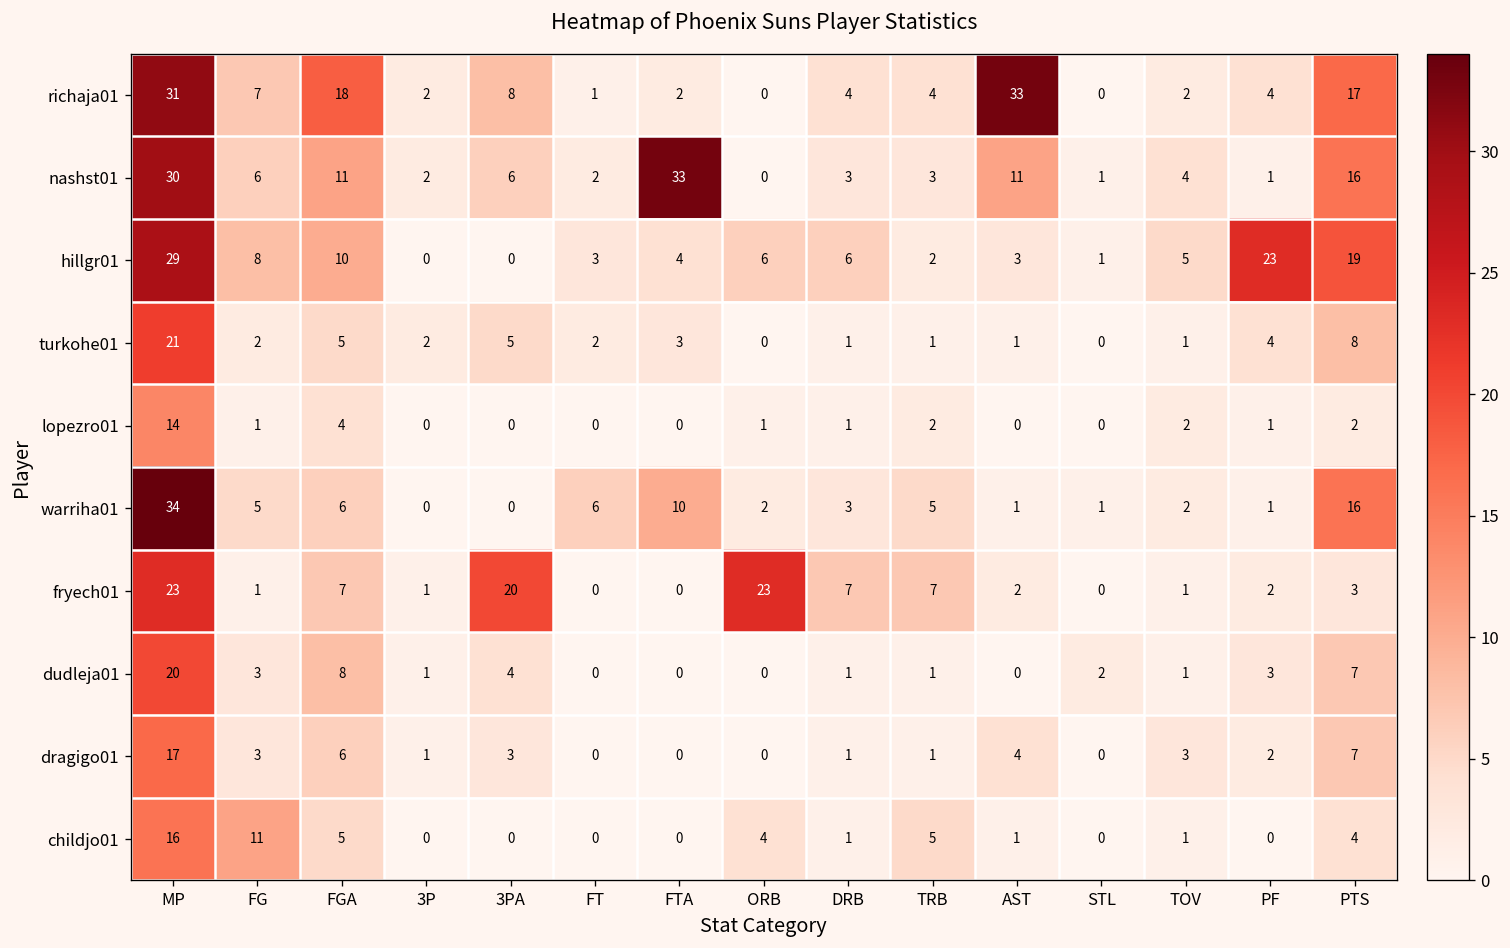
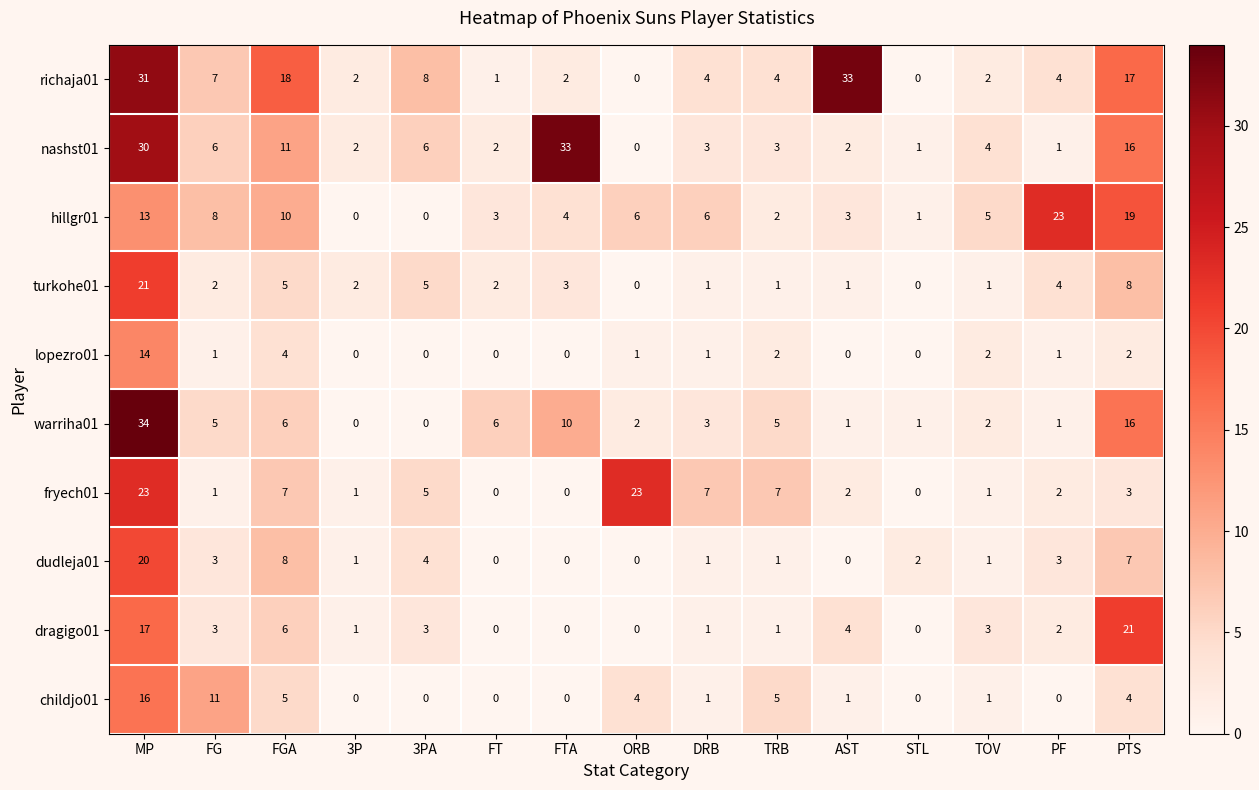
nashst01, AST: 11 -> 2
hillgr01, MP: 29 -> 13
fryech01, 3PA: 20 -> 5
dragigo01, PTS: 7 -> 21
